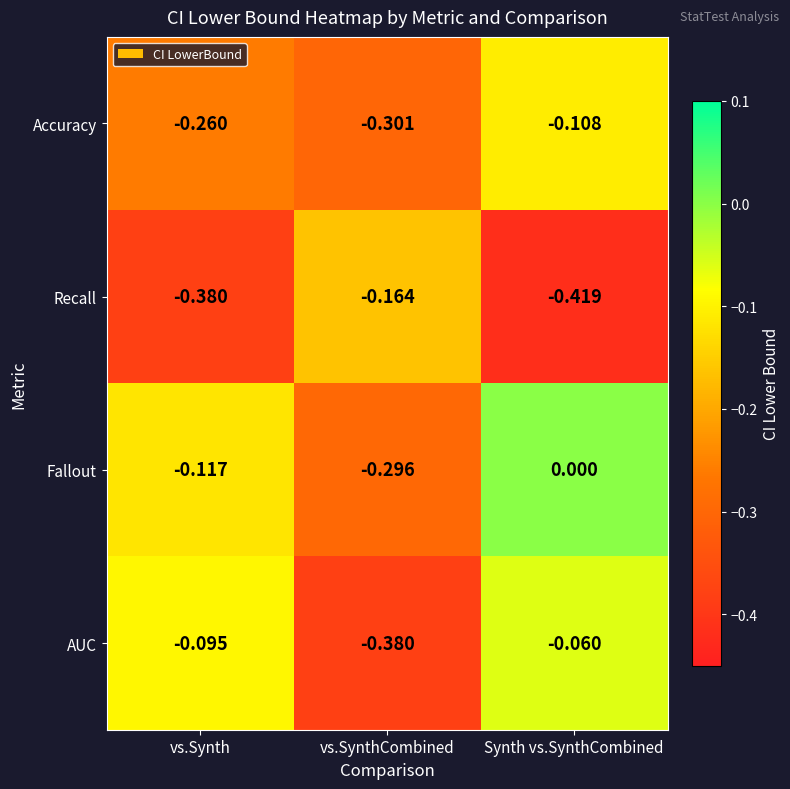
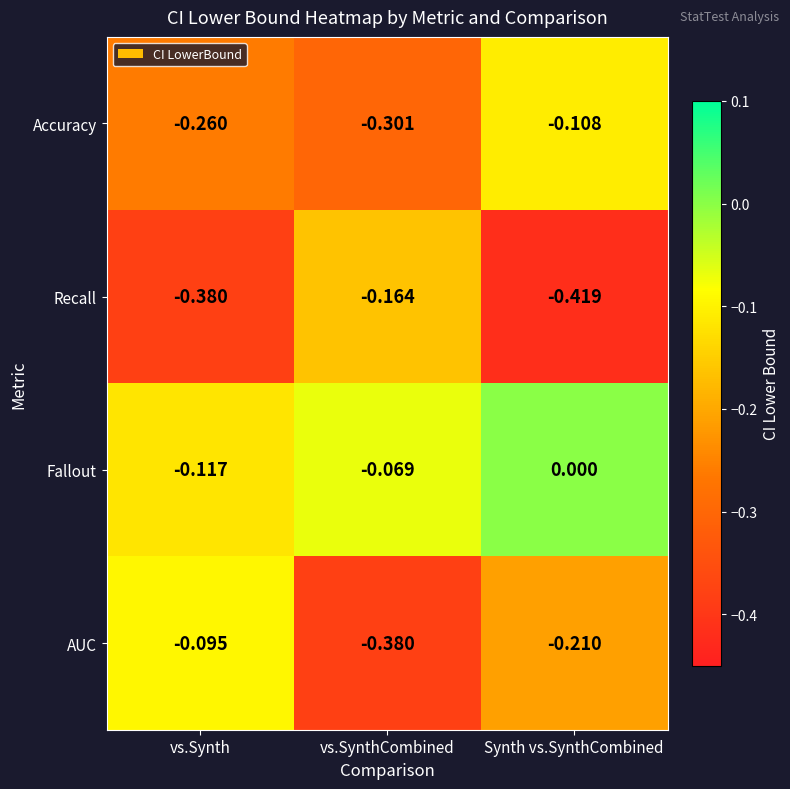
Fallout, vs.SynthCombined: -0.296 -> -0.069
AUC, Synth vs.SynthCombined: -0.060 -> -0.210
